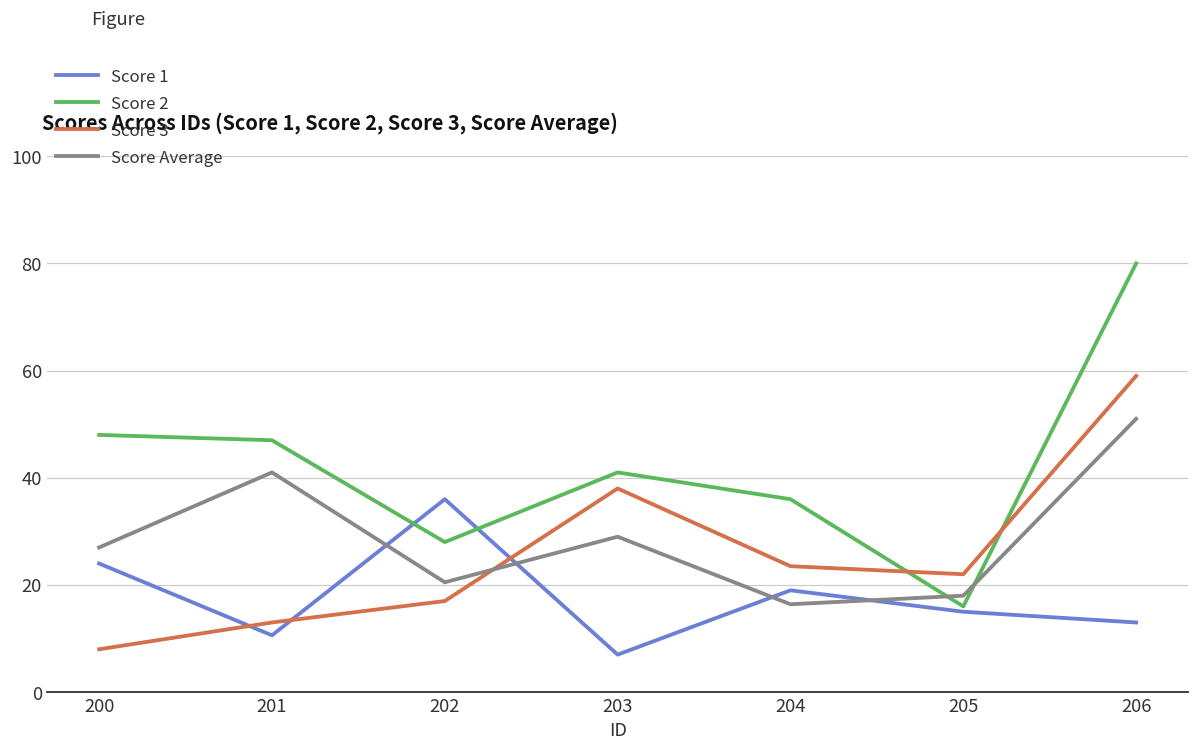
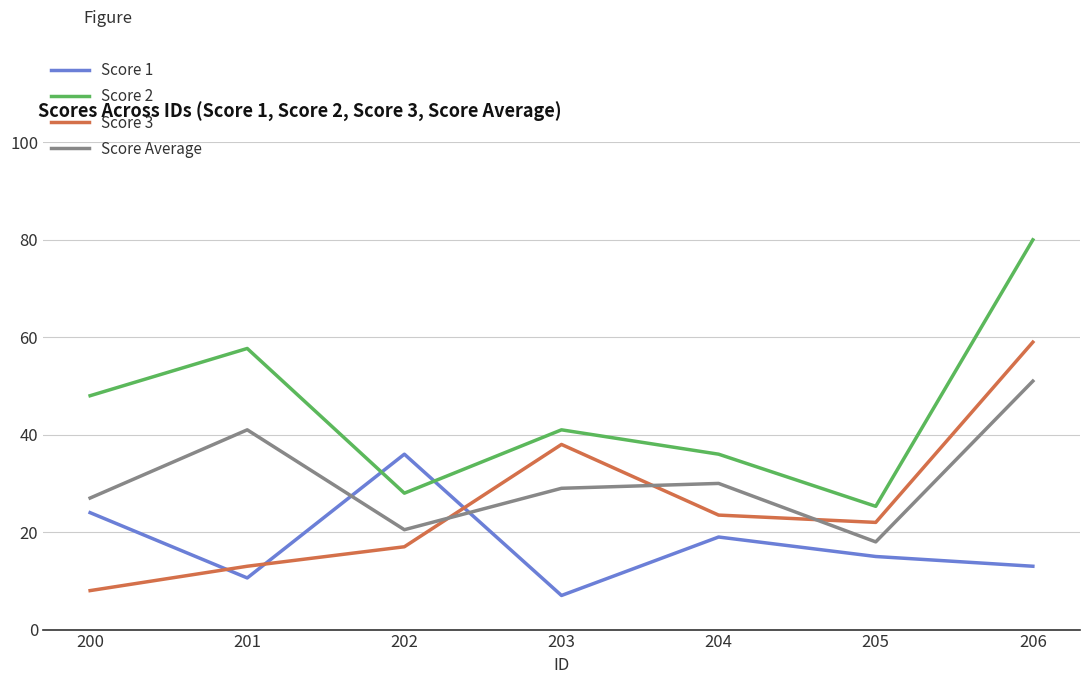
Score 2, 201: 47 -> 58
Score Average, 204: 16 -> 30
Score 2, 205: 16 -> 25
